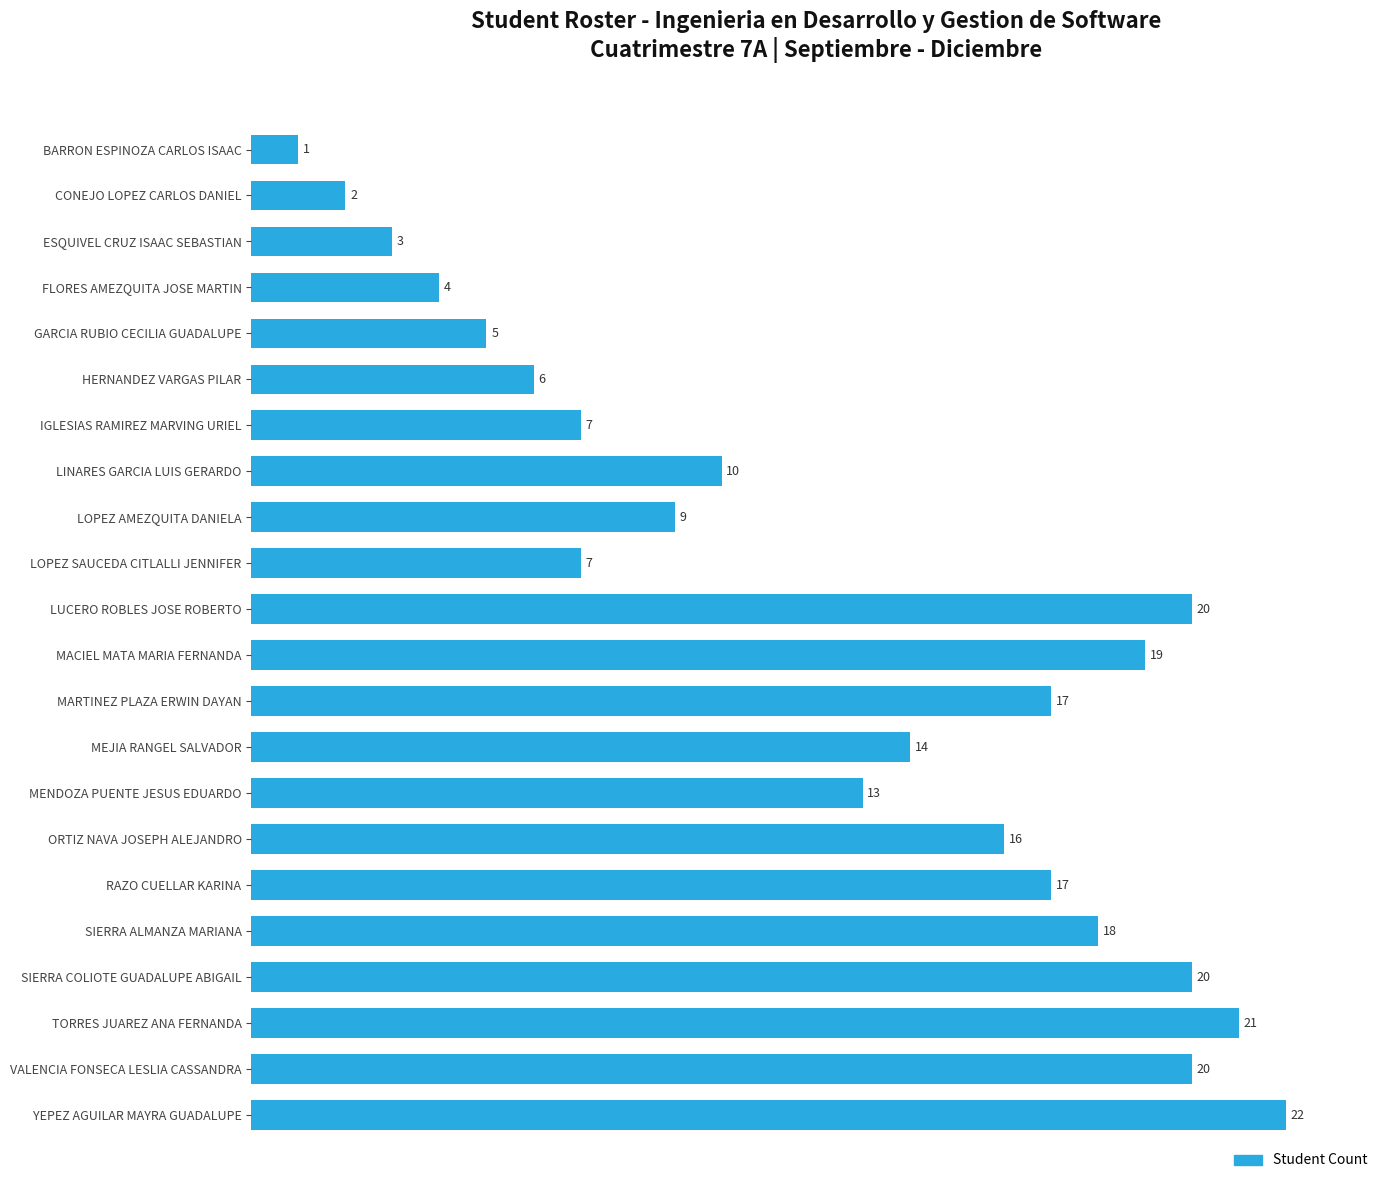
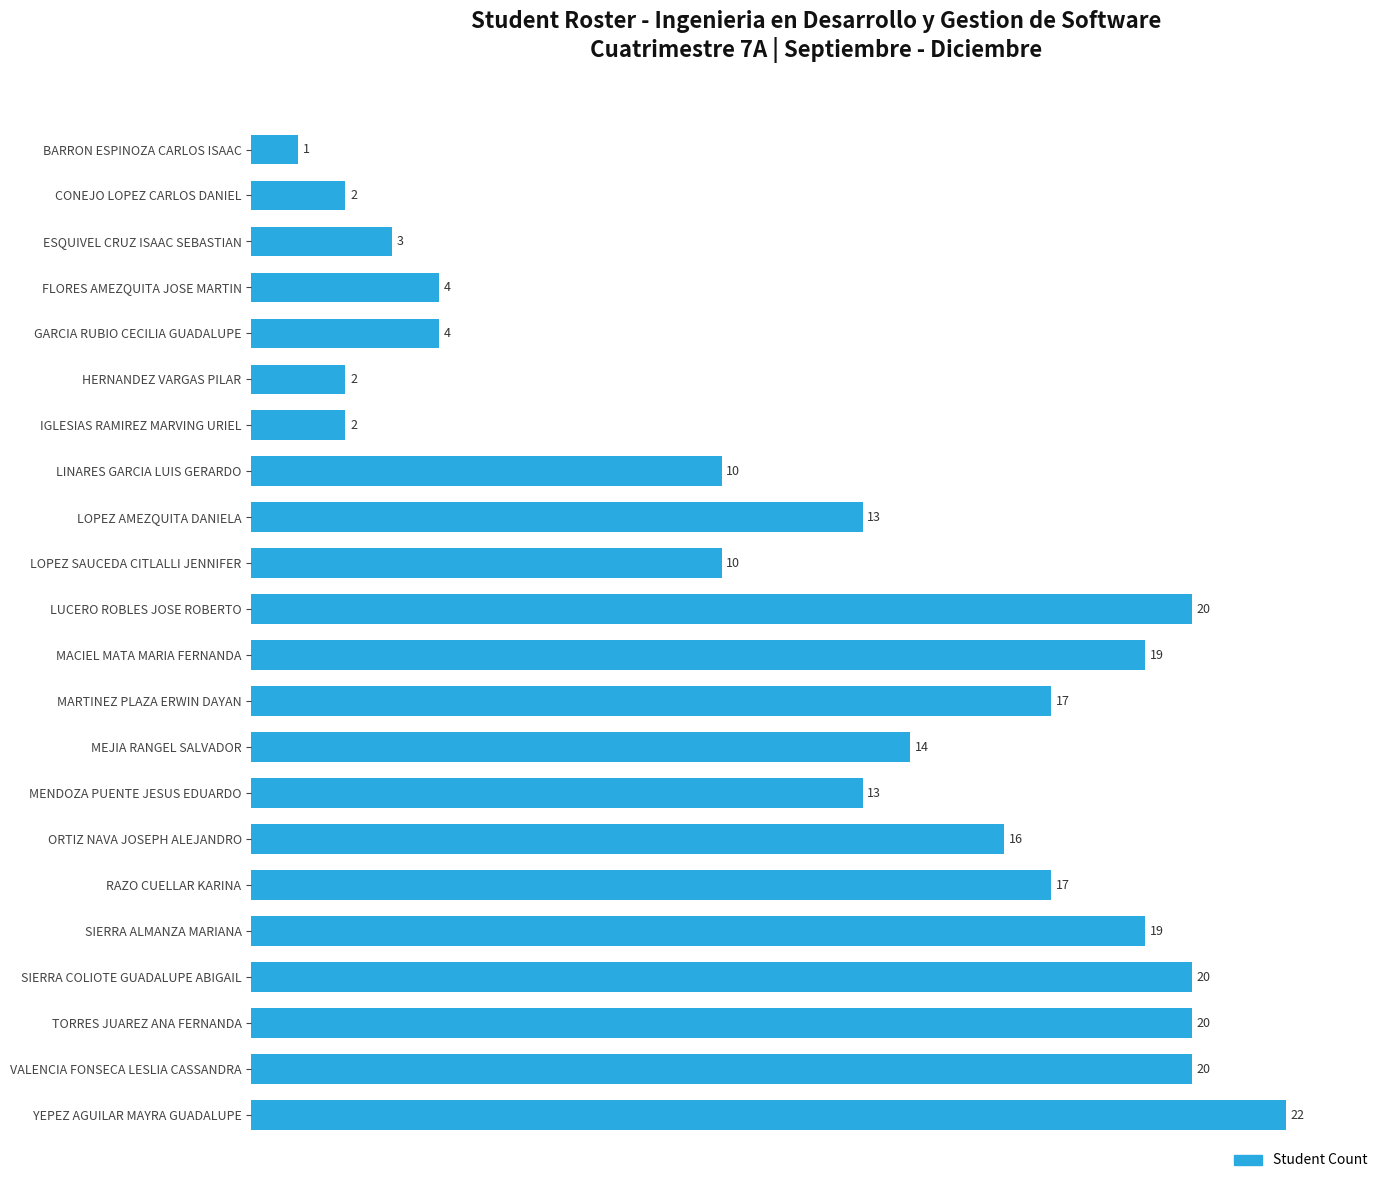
GARCIA RUBIO CECILIA GUADALUPE: 5 -> 4
HERNANDEZ VARGAS PILAR: 6 -> 2
IGLESIAS RAMIREZ MARVING URIEL: 7 -> 2
LOPEZ AMEZQUITA DANIELA: 9 -> 13
LOPEZ SAUCEDA CITLALLI JENNIFER: 7 -> 10
SIERRA ALMANZA MARIANA: 18 -> 19
TORRES JUAREZ ANA FERNANDA: 21 -> 20
